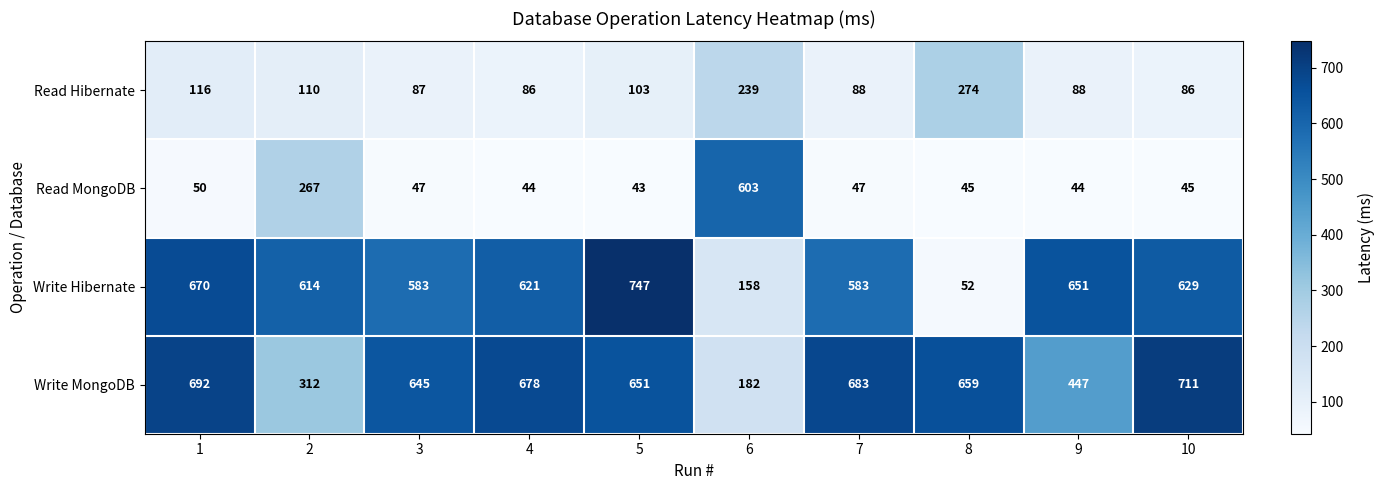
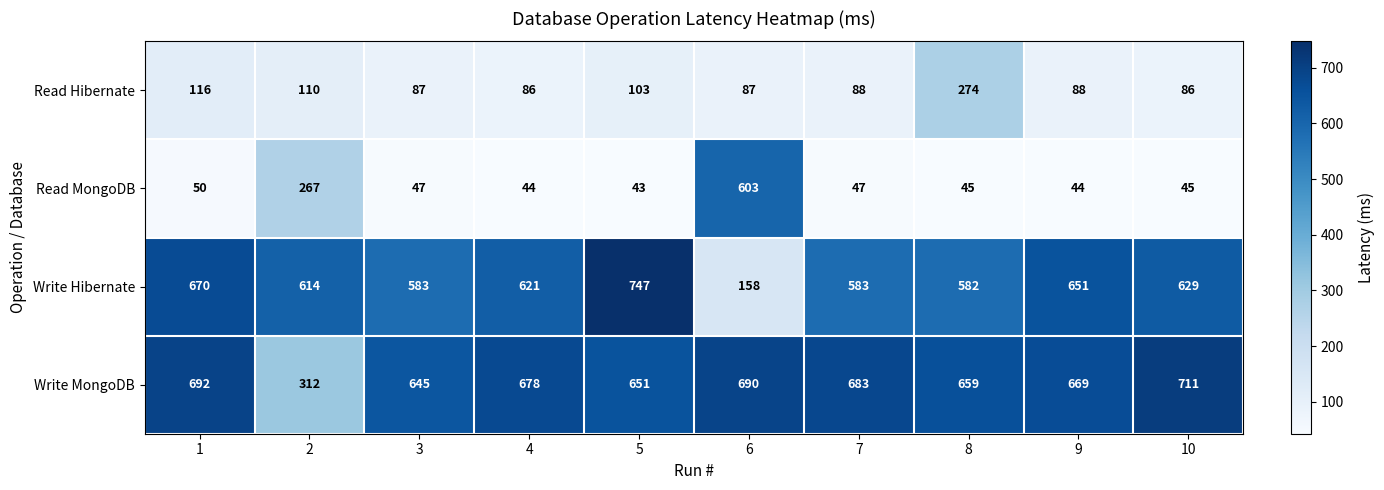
Read Hibernate, 6: 239 -> 87
Write Hibernate, 8: 52 -> 582
Write MongoDB, 6: 182 -> 690
Write MongoDB, 9: 447 -> 669
